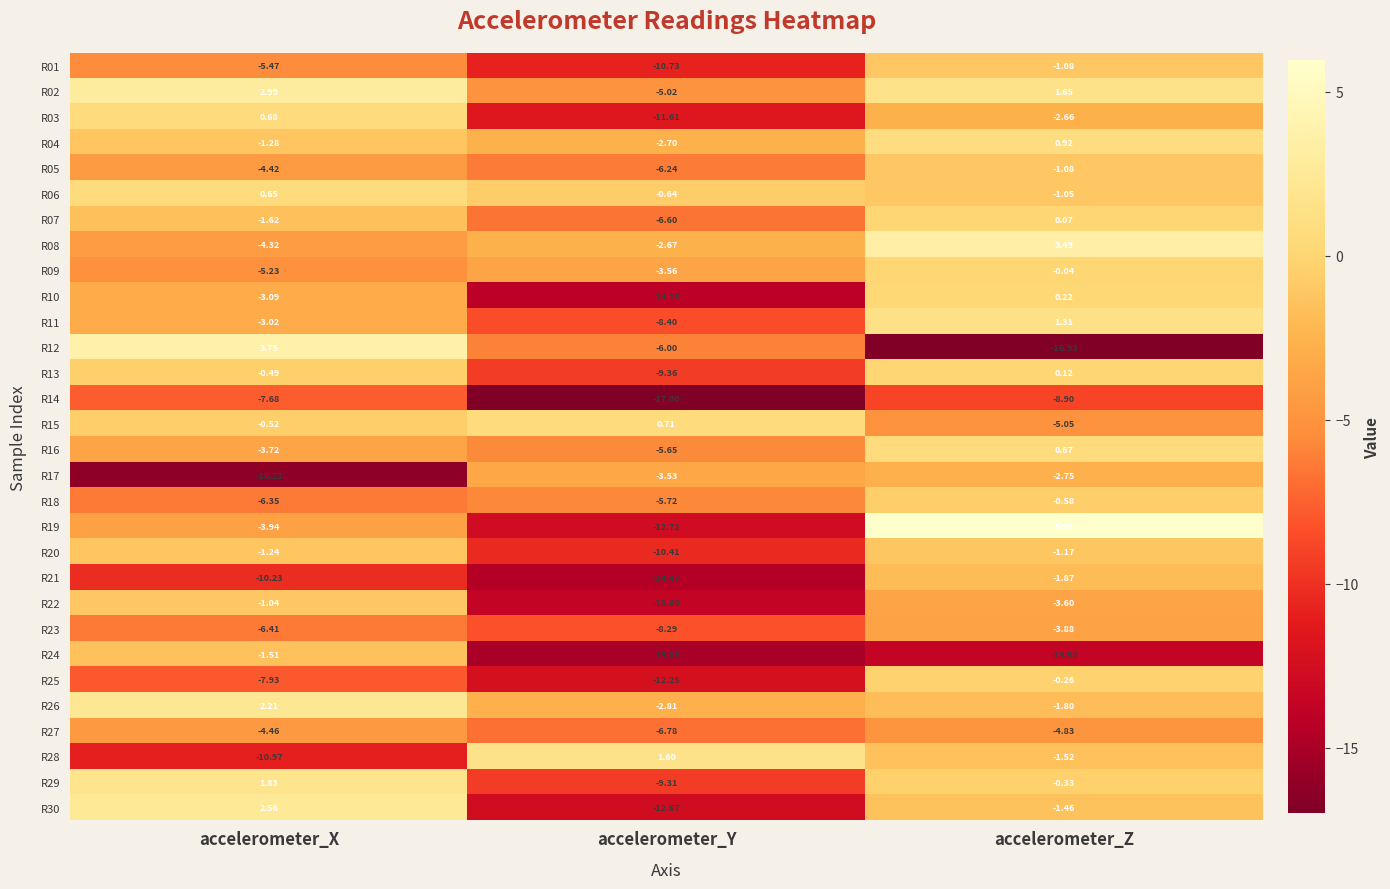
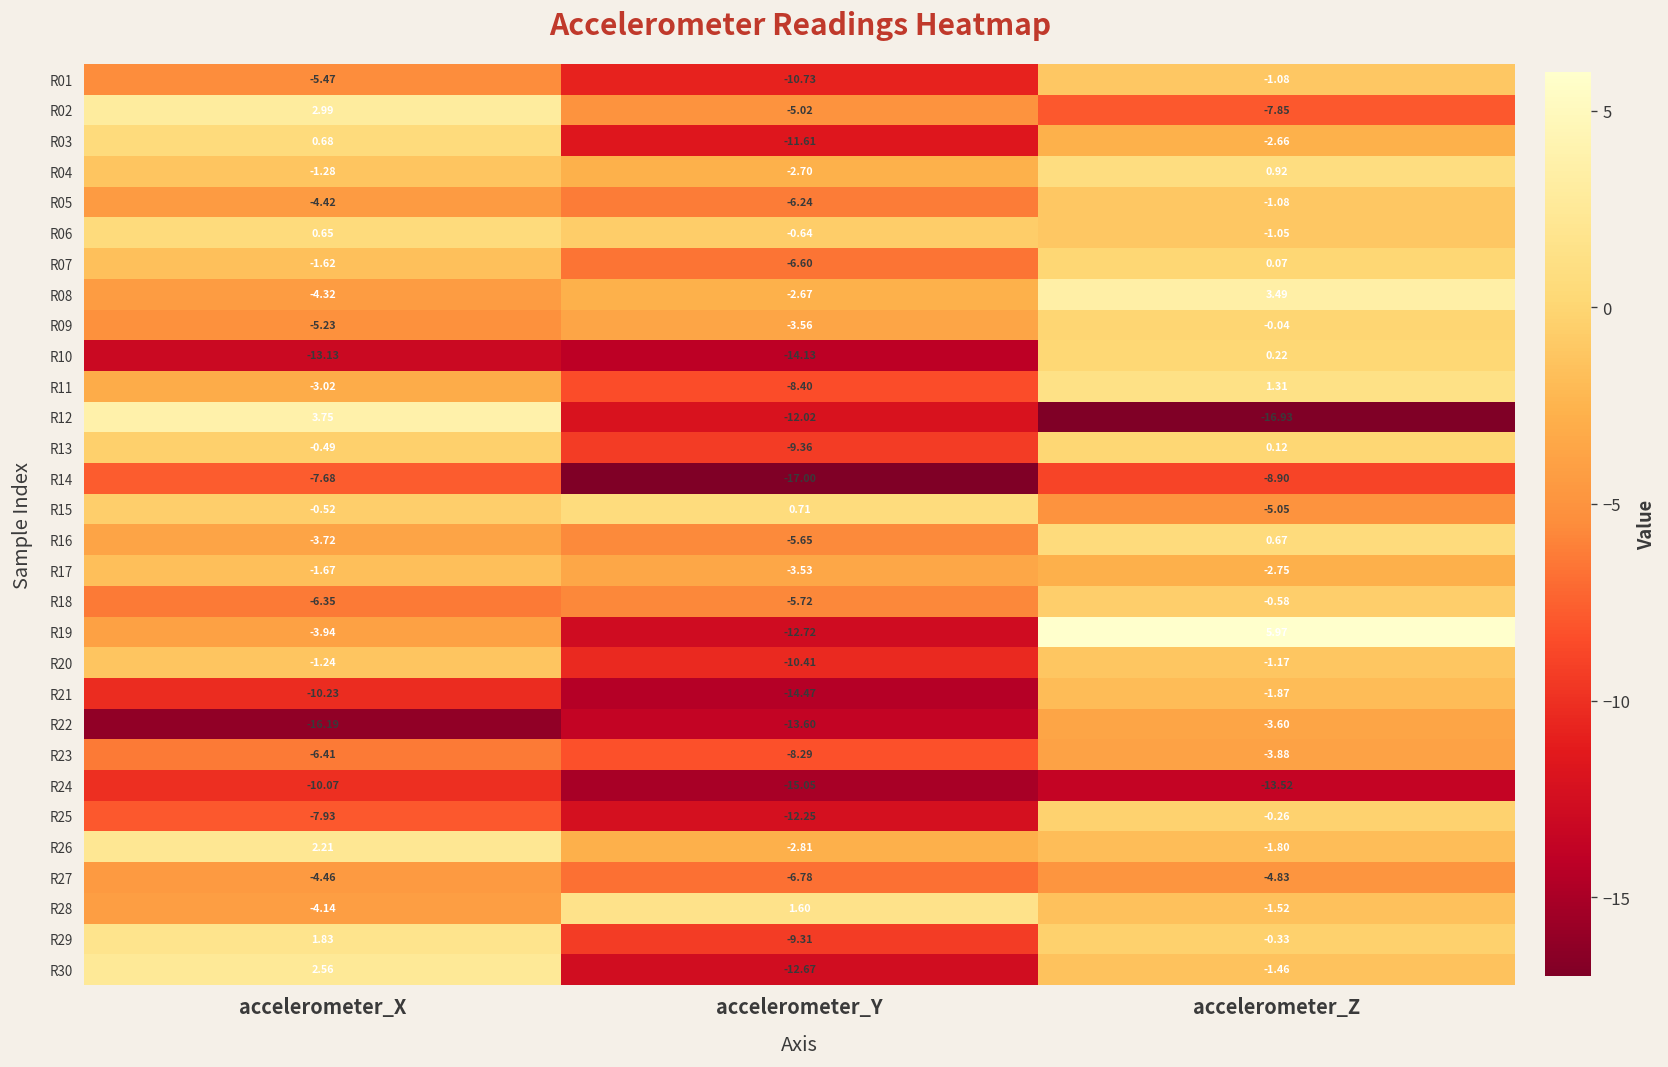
R02, accelerometer_Z: 1.65 -> -7.85
R10, accelerometer_X: -3.09 -> -13.13
R12, accelerometer_Y: -6.00 -> -12.02
R17, accelerometer_X: -16.21 -> -1.67
R22, accelerometer_X: -1.04 -> -16.19
R24, accelerometer_X: -1.51 -> -10.07
R28, accelerometer_X: -10.97 -> -4.14
